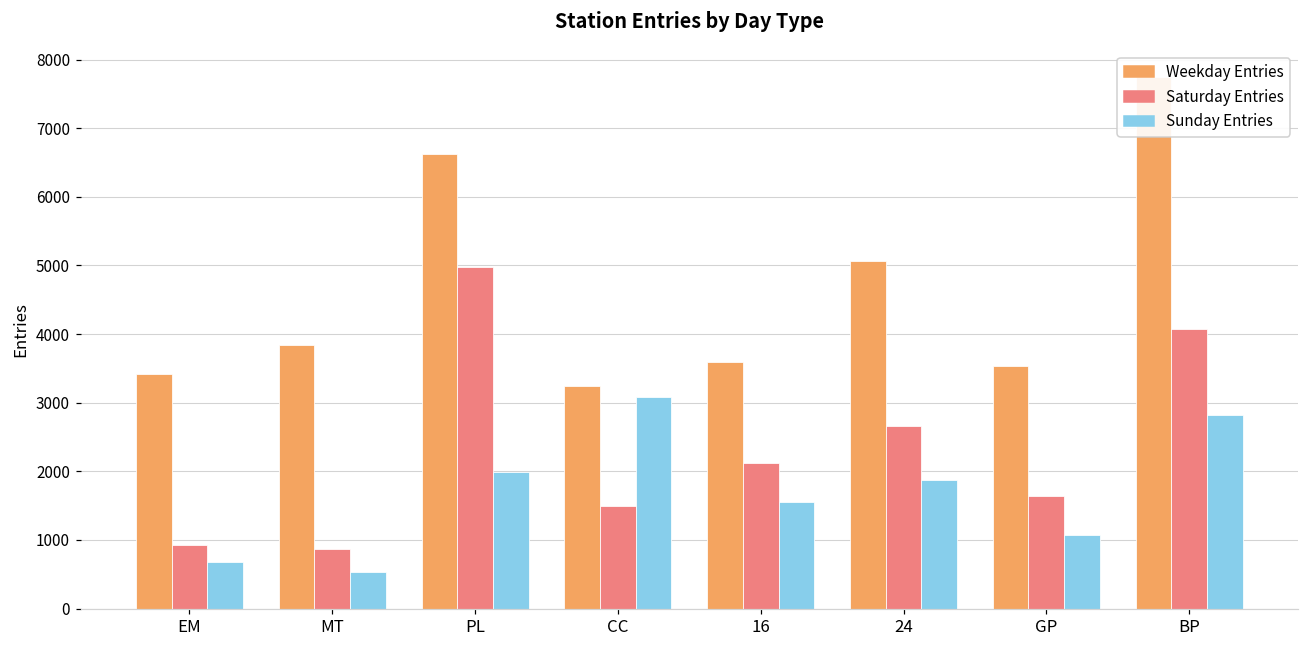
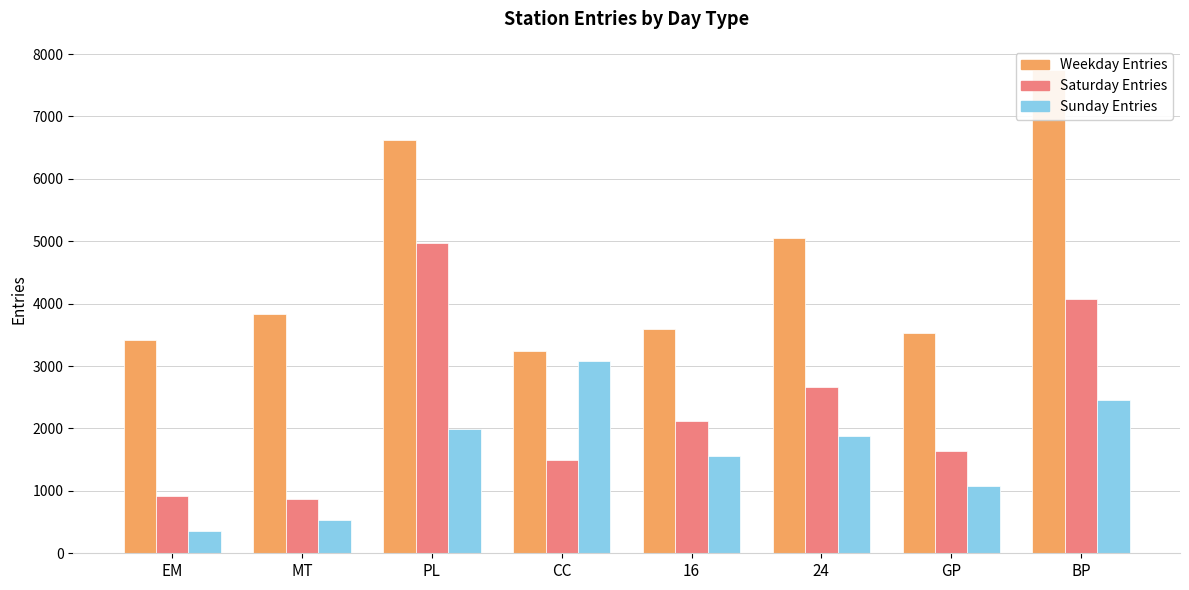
Sunday Entries, EM: 700 -> 400
Sunday Entries, BP: 2800 -> 2500
